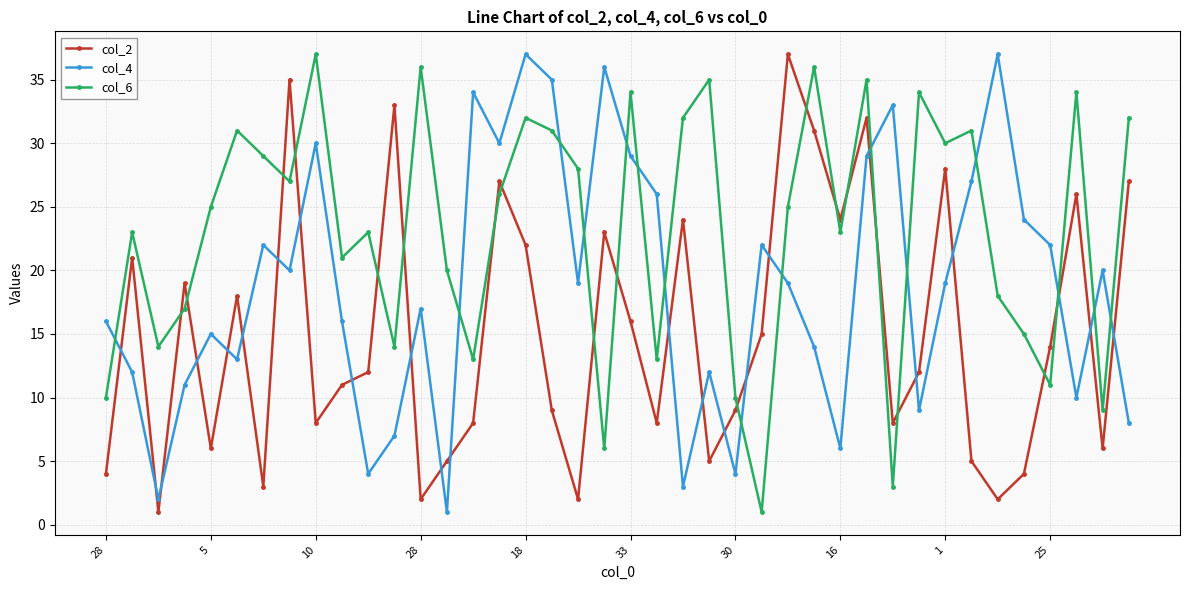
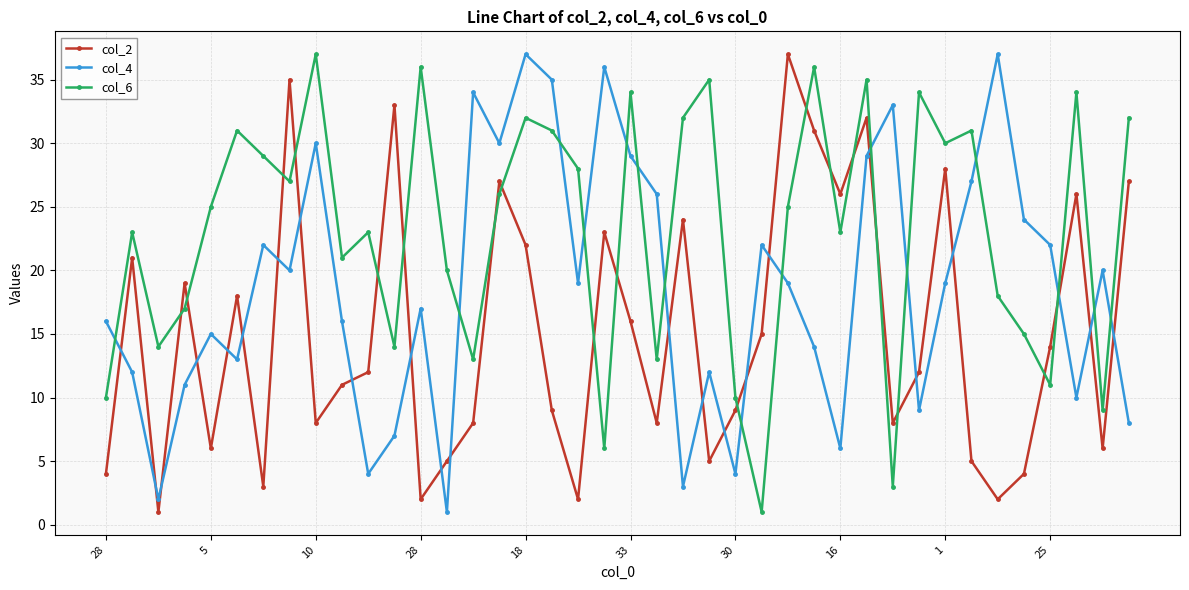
col_2, 16: 24 -> 26
